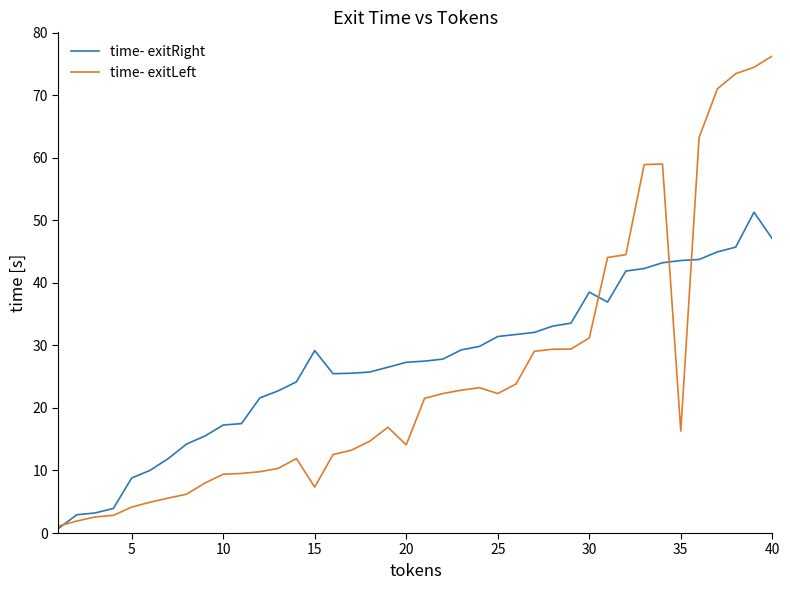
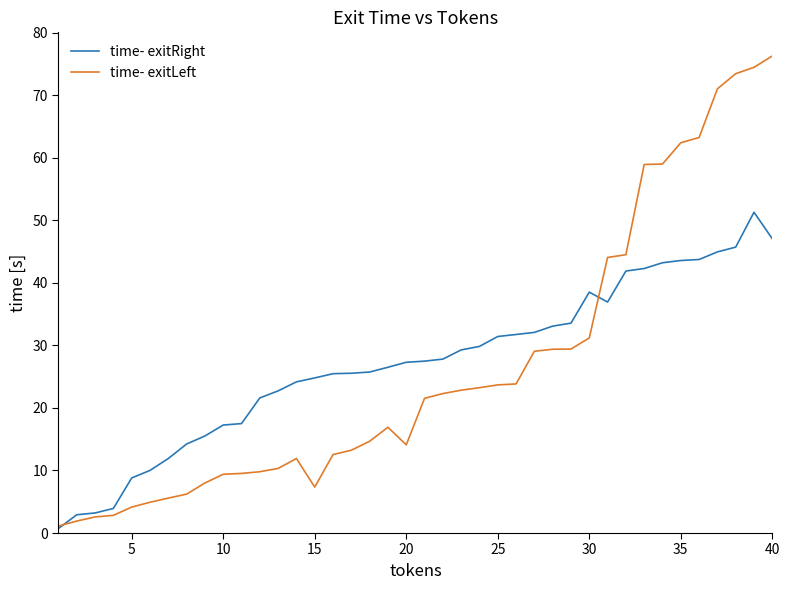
time- exitRight, 15: 29 -> 25
time- exitLeft, 25: 22 -> 24
time- exitLeft, 35: 16 -> 62
